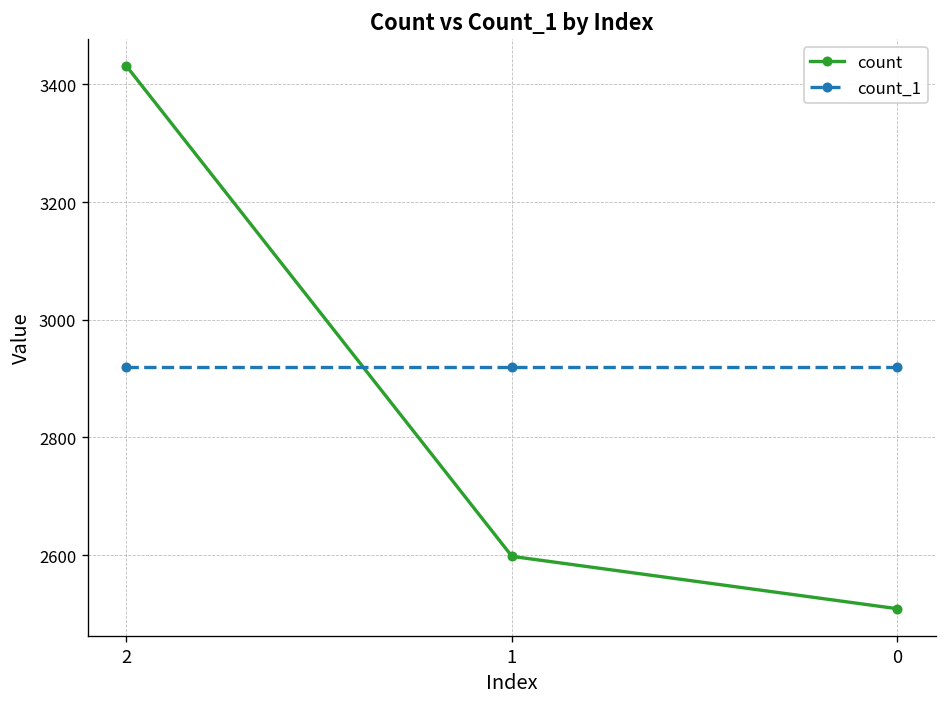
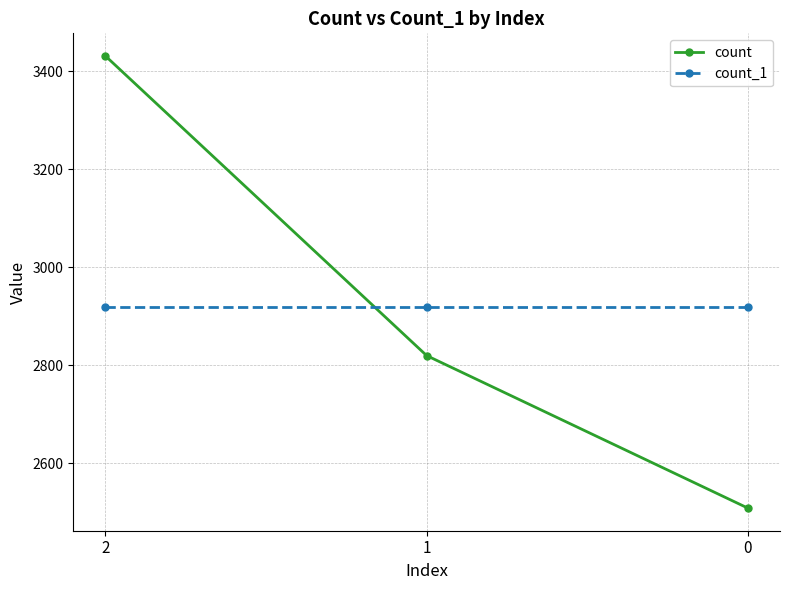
count, 1: 2600 -> 2820
